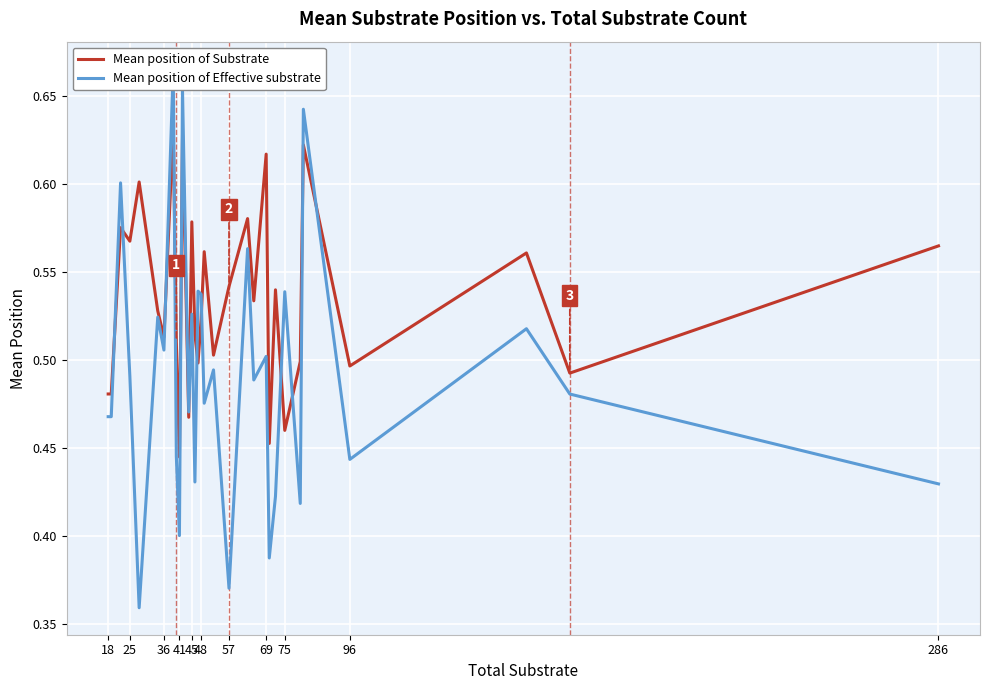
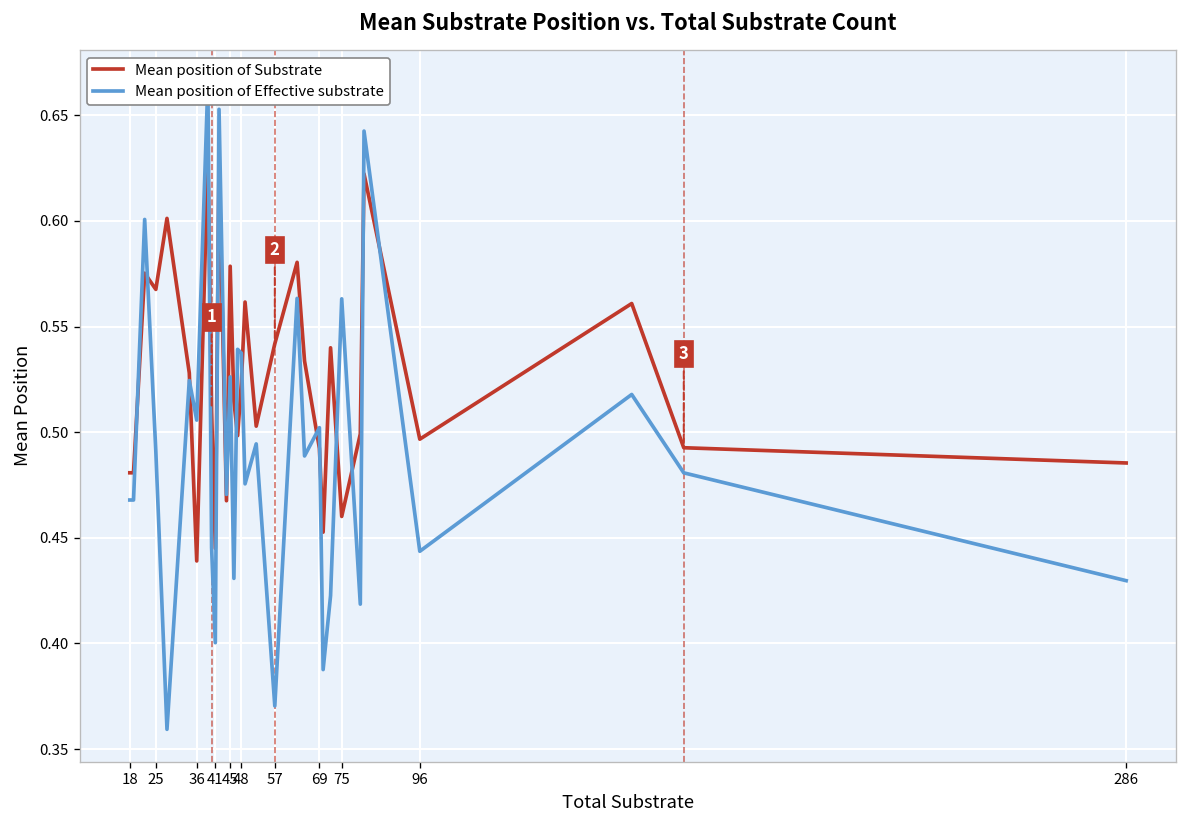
Mean position of Substrate, 36: 0.513 -> 0.439
Mean position of Substrate, 69: 0.617 -> 0.492
Mean position of Effective substrate, 75: 0.539 -> 0.563
Mean position of Substrate, 286: 0.565 -> 0.485
